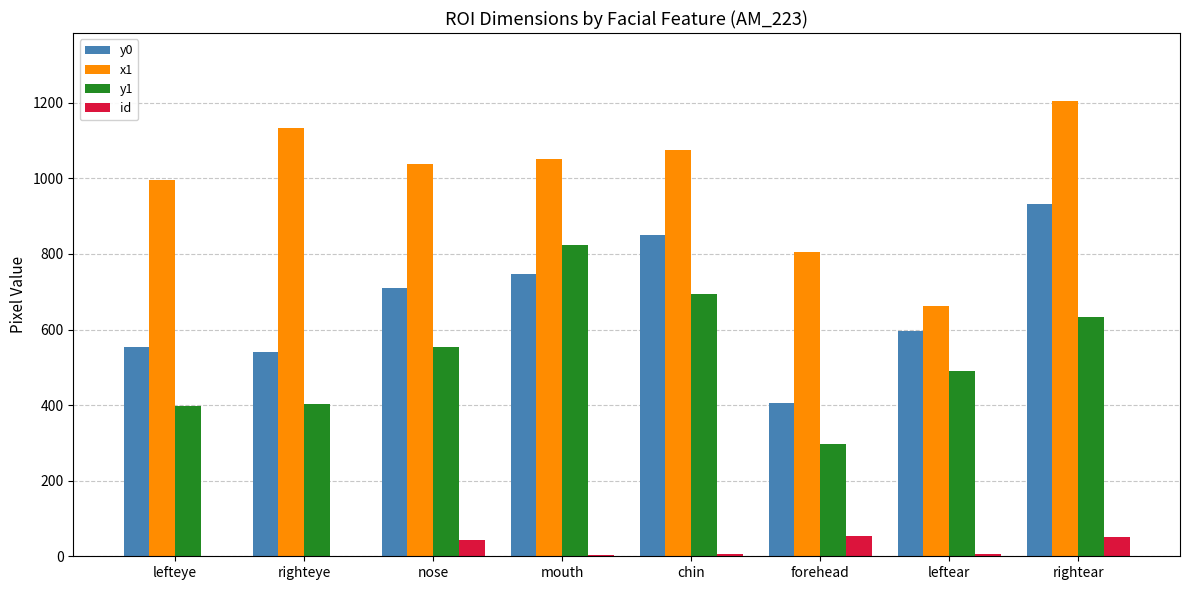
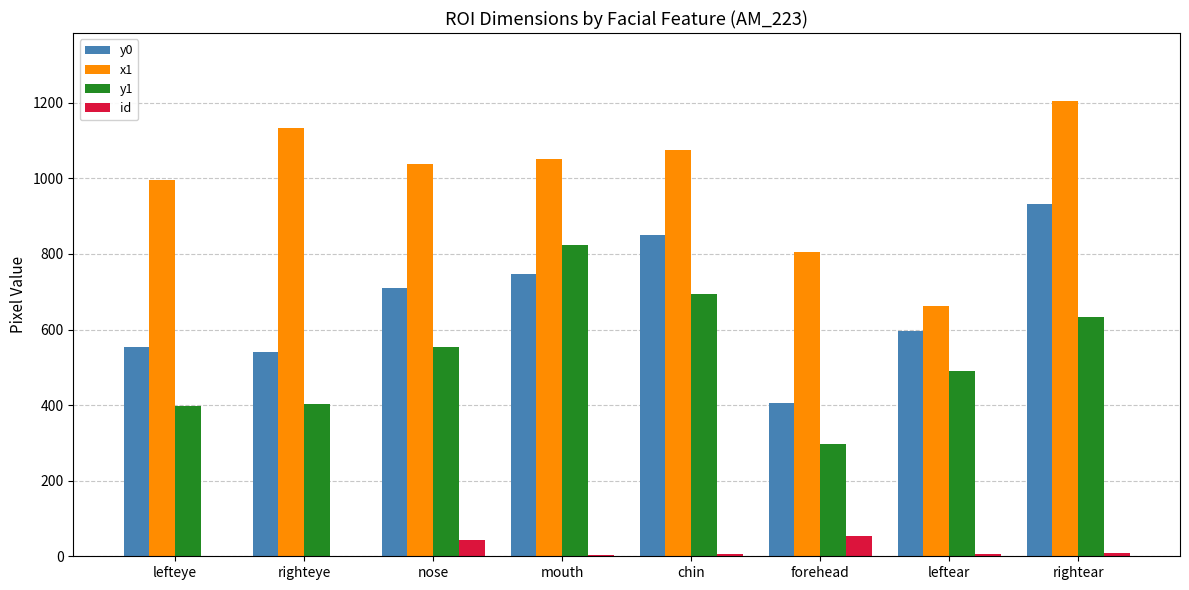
id, rightear: 50 -> 10
